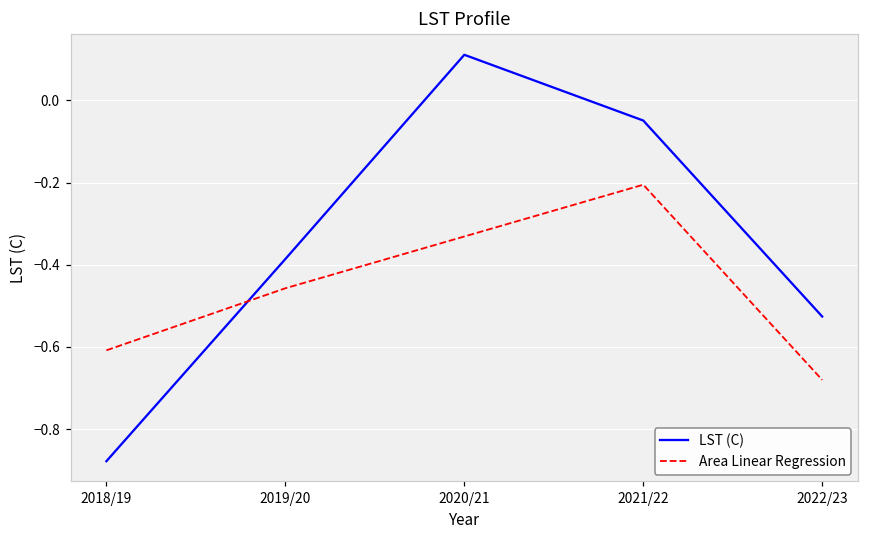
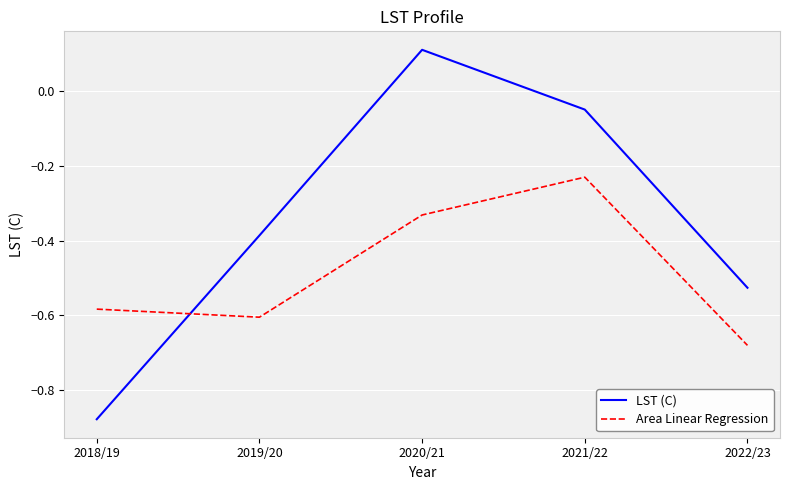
Area Linear Regression, 2018/19: -0.61 -> -0.58
Area Linear Regression, 2019/20: -0.46 -> -0.60
Area Linear Regression, 2021/22: -0.21 -> -0.23
